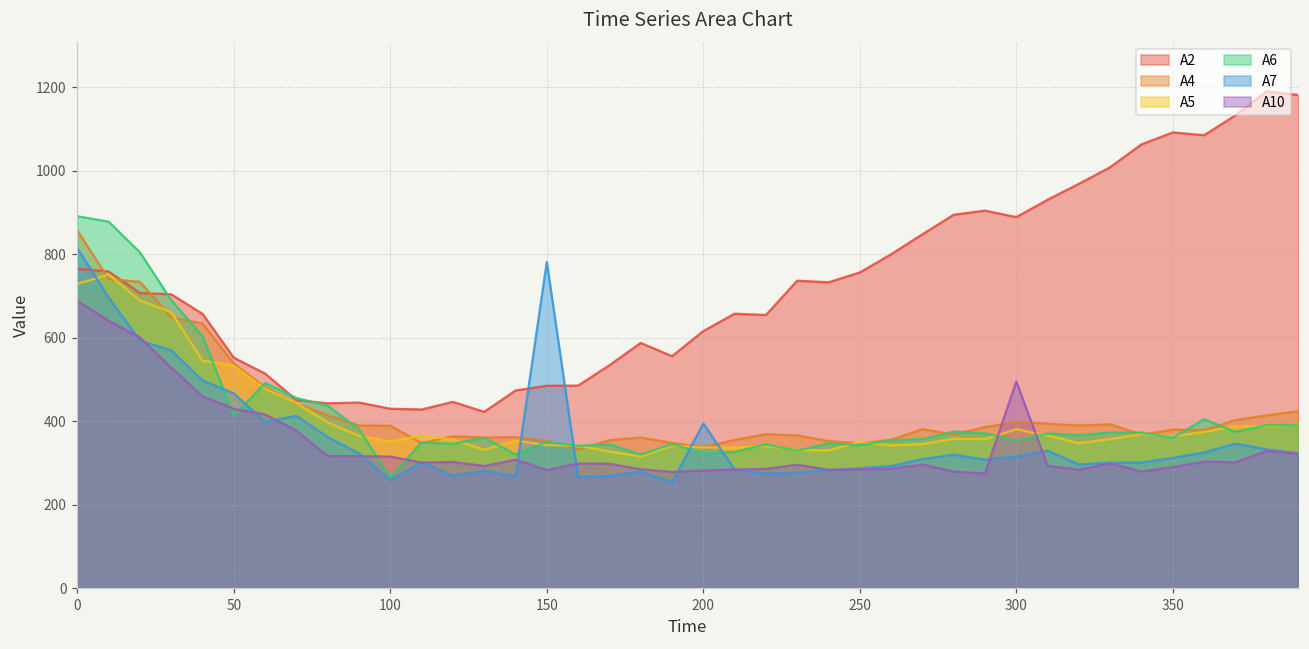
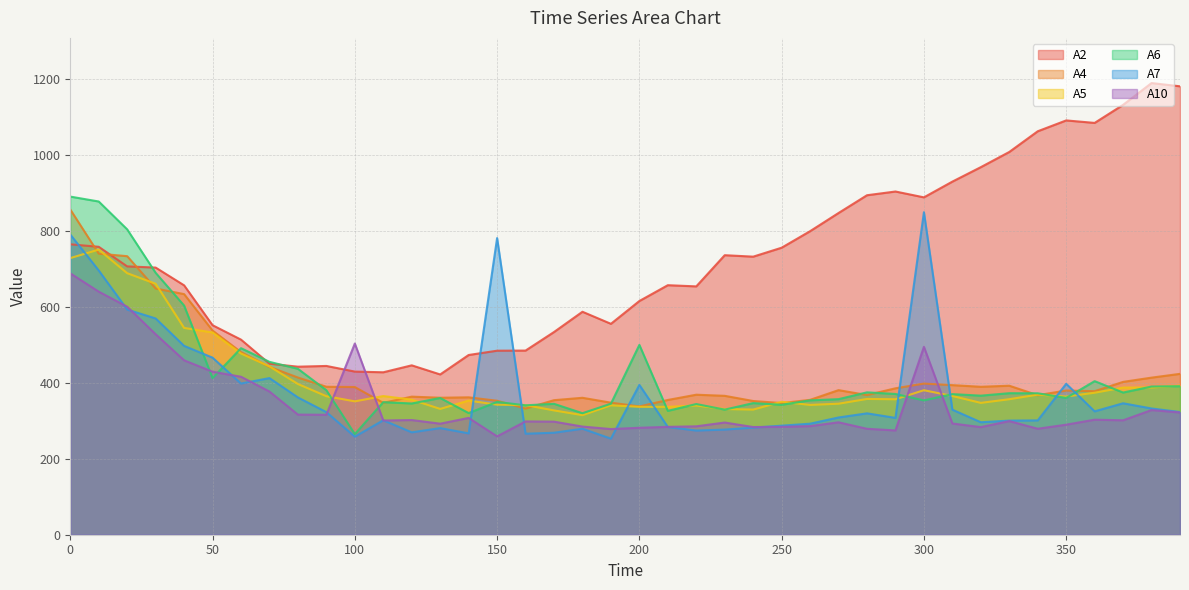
A7, 0: 810 -> 790
A10, 100: 320 -> 500
A10, 150: 280 -> 260
A6, 200: 320 -> 500
A7, 300: 320 -> 850
A7, 350: 310 -> 400
